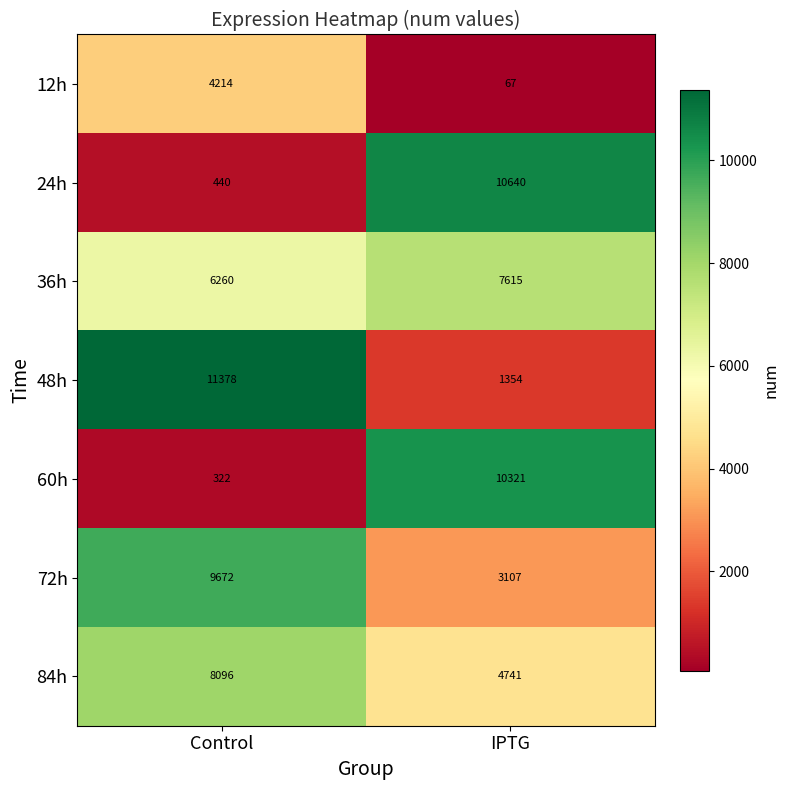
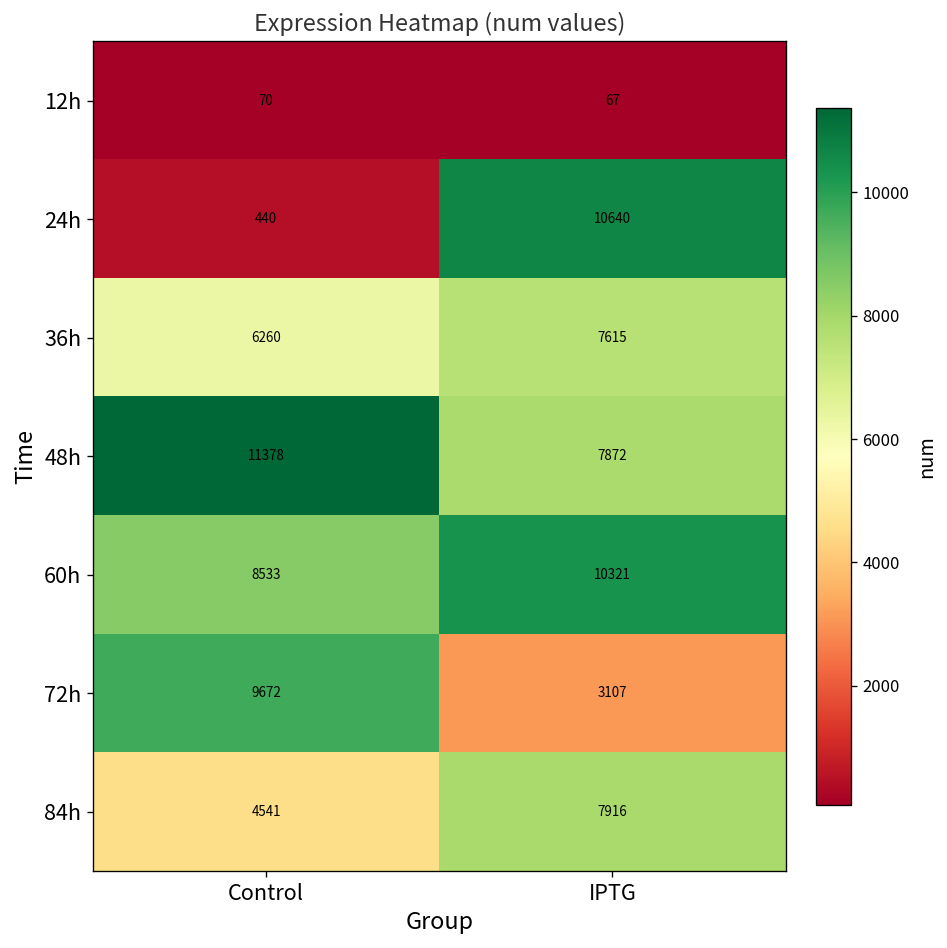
12h, Control: 4214 -> 70
48h, IPTG: 1354 -> 7872
60h, Control: 322 -> 8533
84h, Control: 8096 -> 4541
84h, IPTG: 4741 -> 7916
